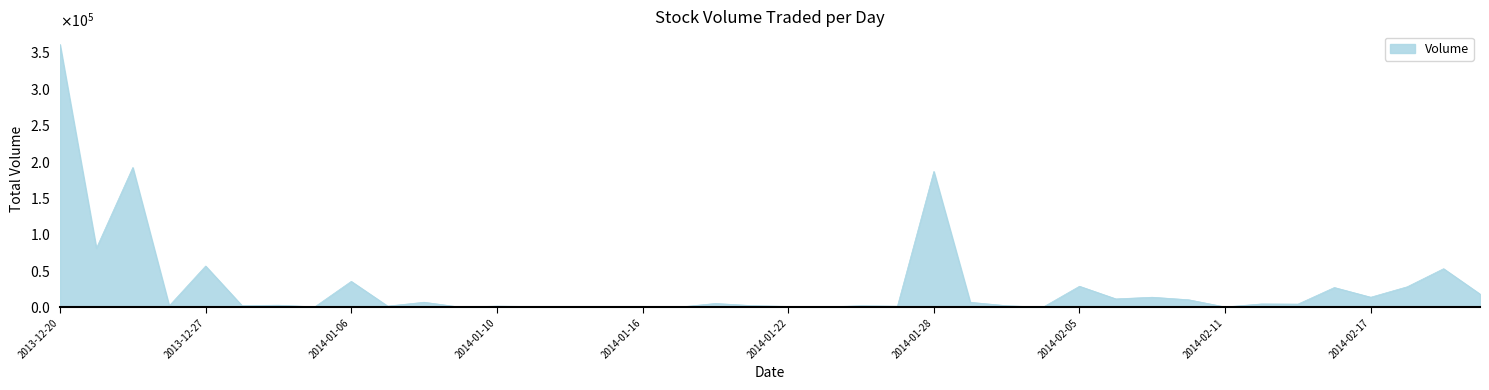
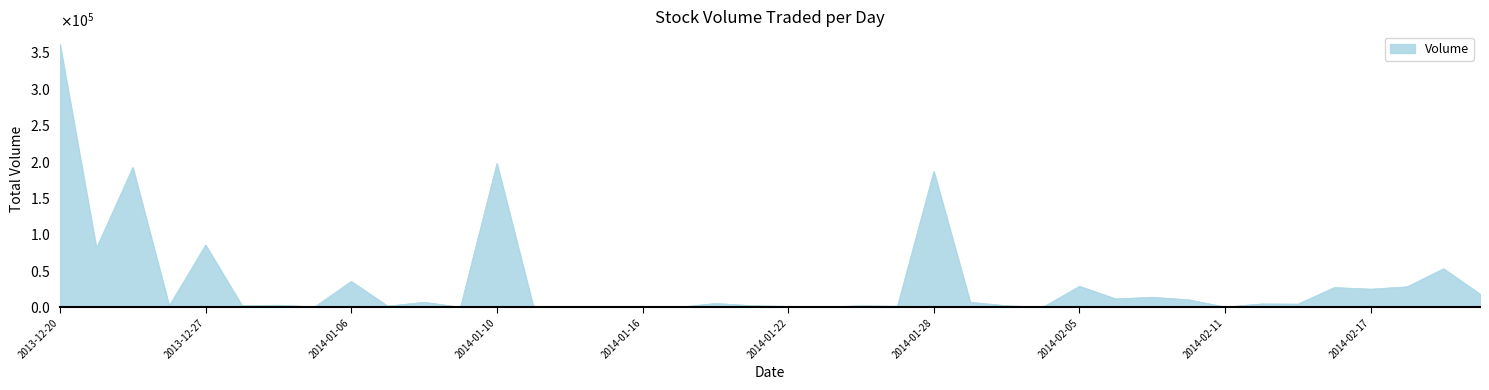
2013-12-27: 60000 -> 90000
2014-01-10: 0 -> 200000
2014-02-17: 10000 -> 20000
